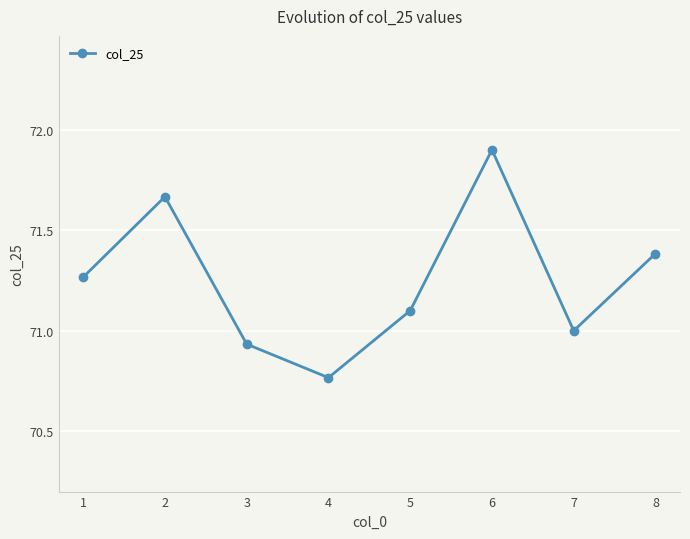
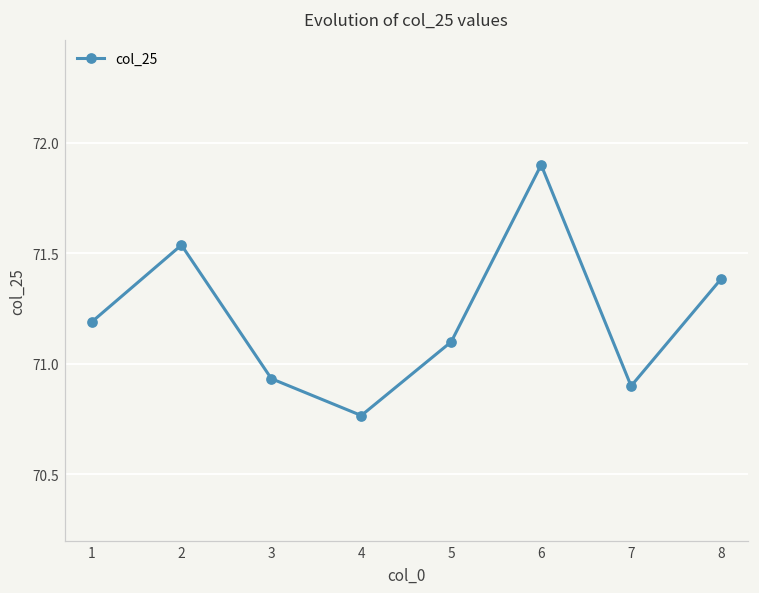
1: 71.27 -> 71.19
2: 71.67 -> 71.54
7: 71.0 -> 70.9
